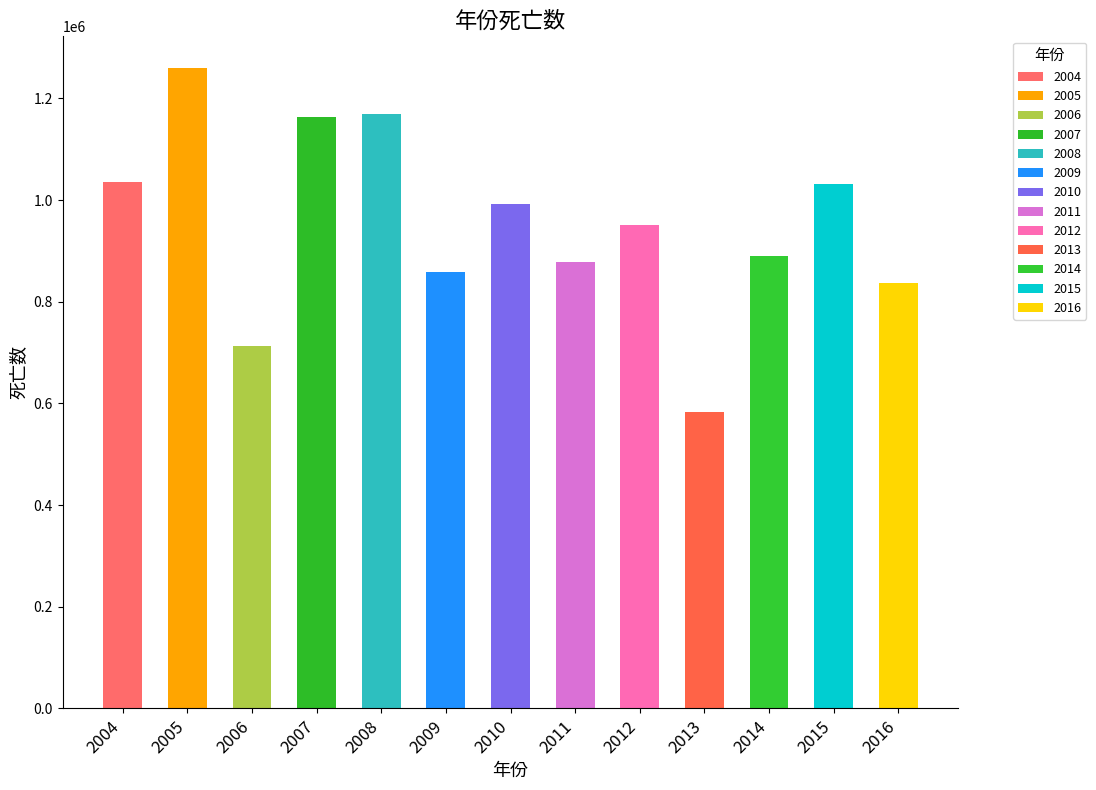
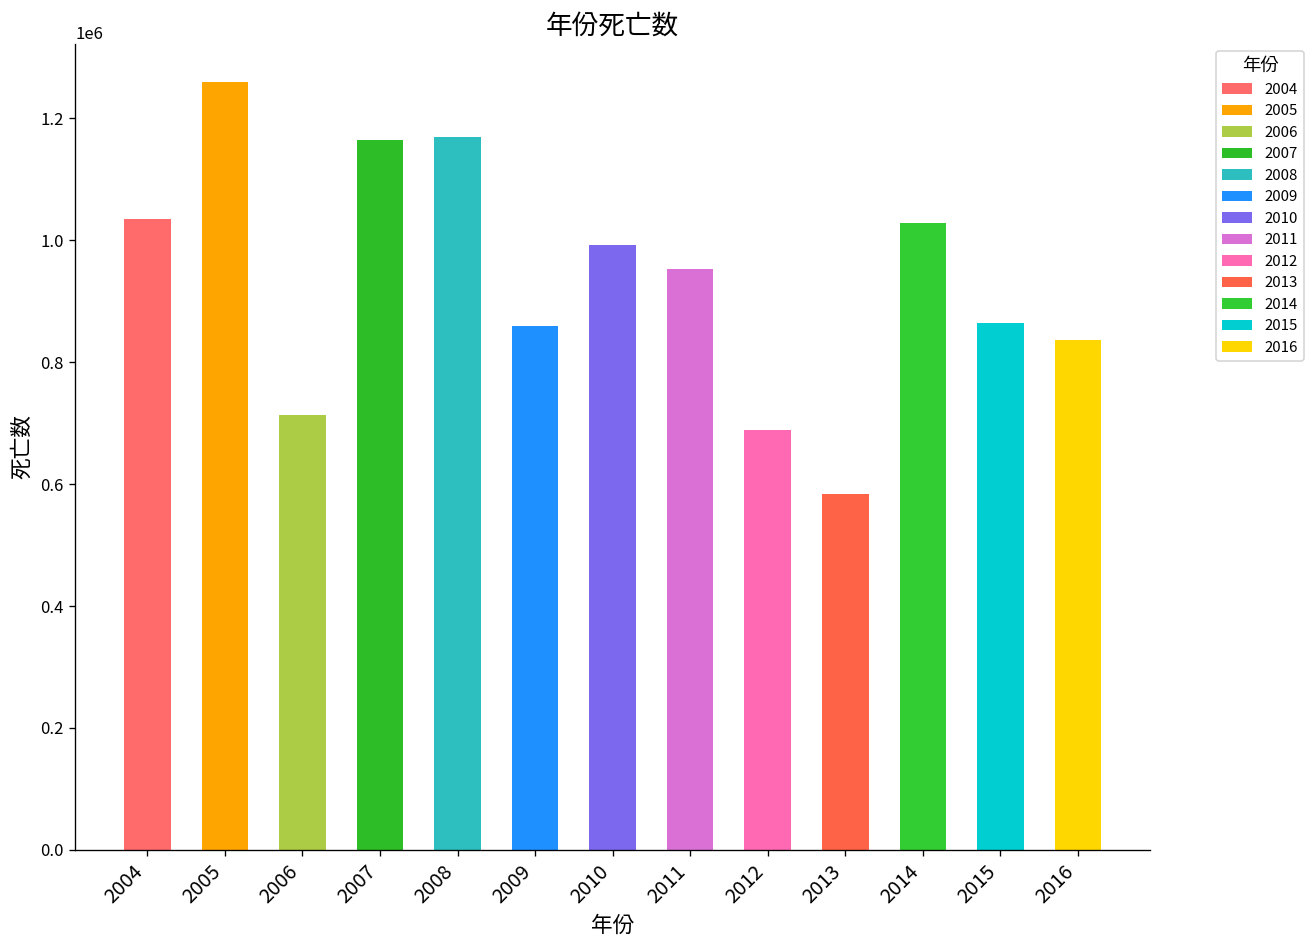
2011: 880000 -> 950000
2012: 950000 -> 690000
2014: 890000 -> 1030000
2015: 1030000 -> 860000
